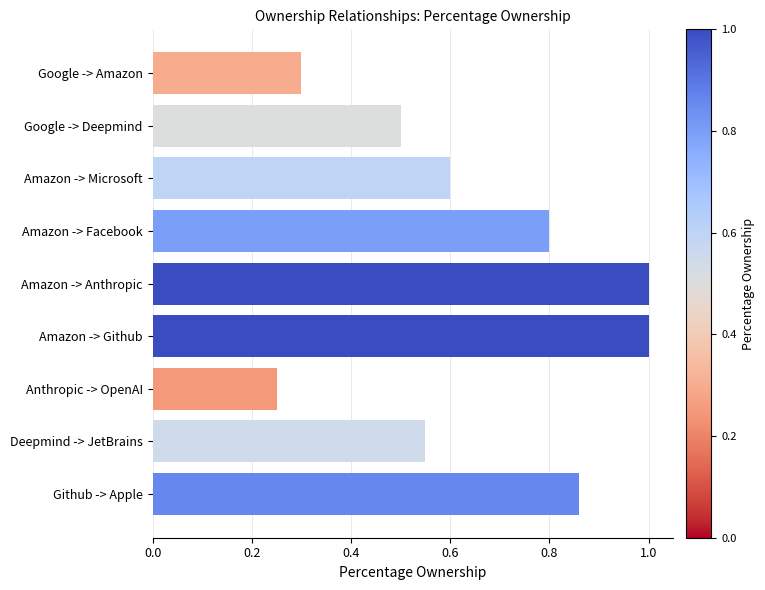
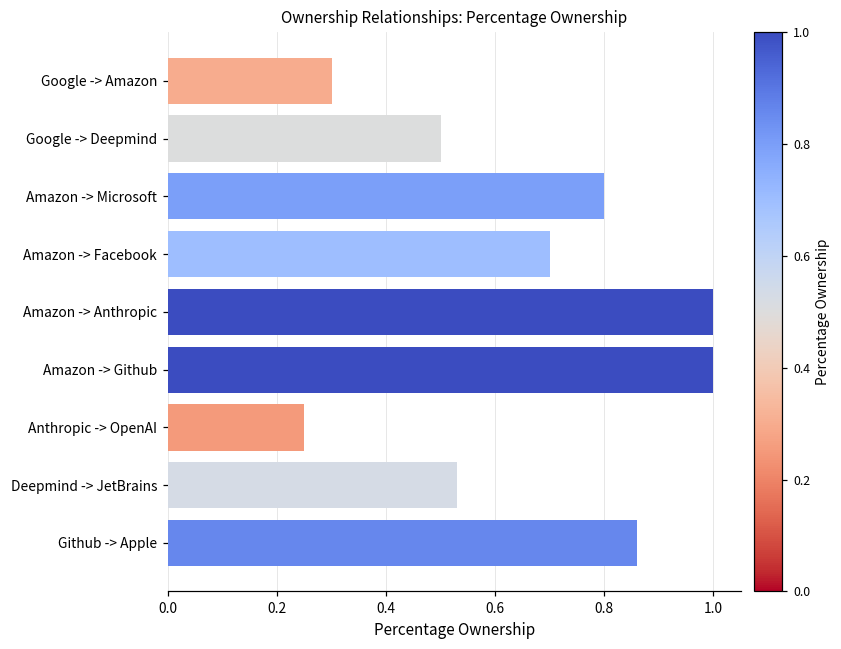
Amazon -> Microsoft: 0.6 -> 0.8
Amazon -> Facebook: 0.8 -> 0.7
Deepmind -> JetBrains: 0.55 -> 0.53
